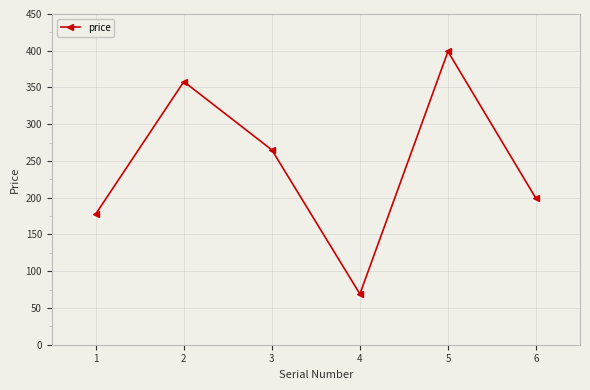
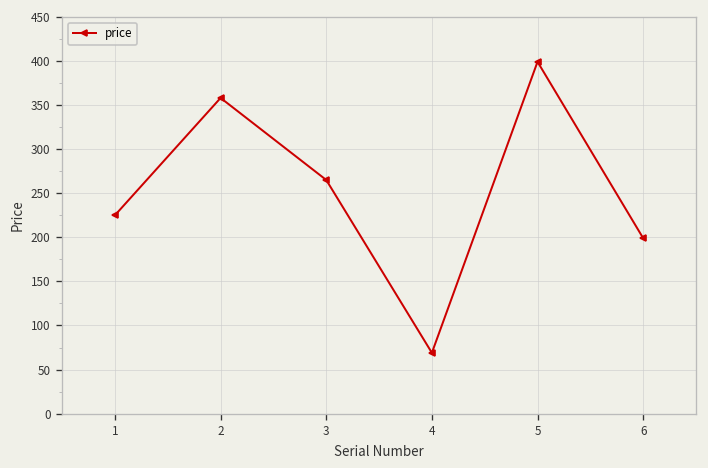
1: 180 -> 230
